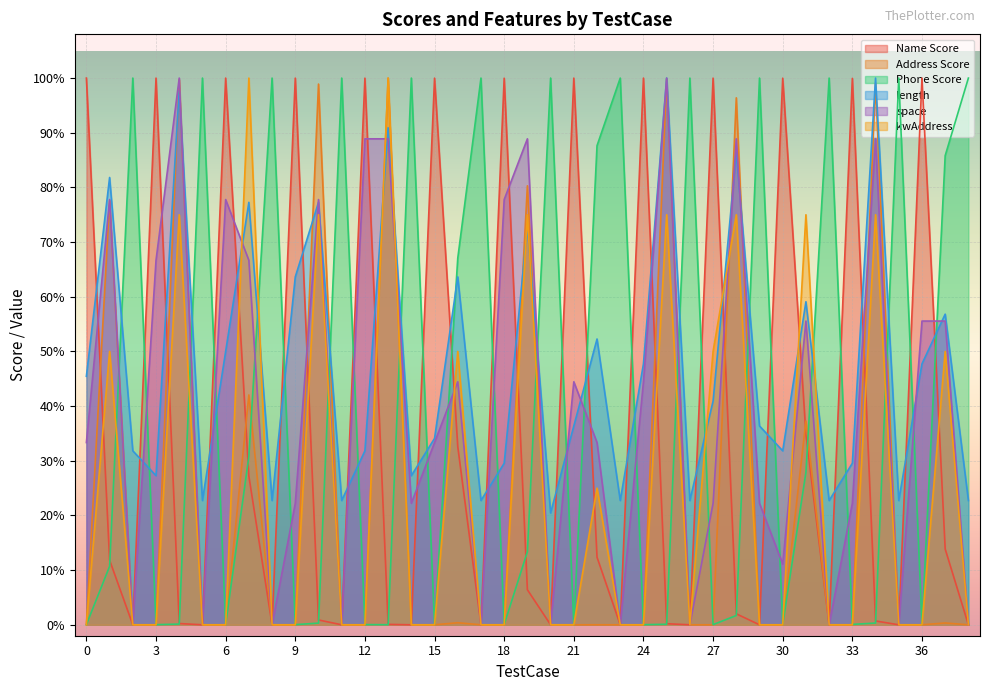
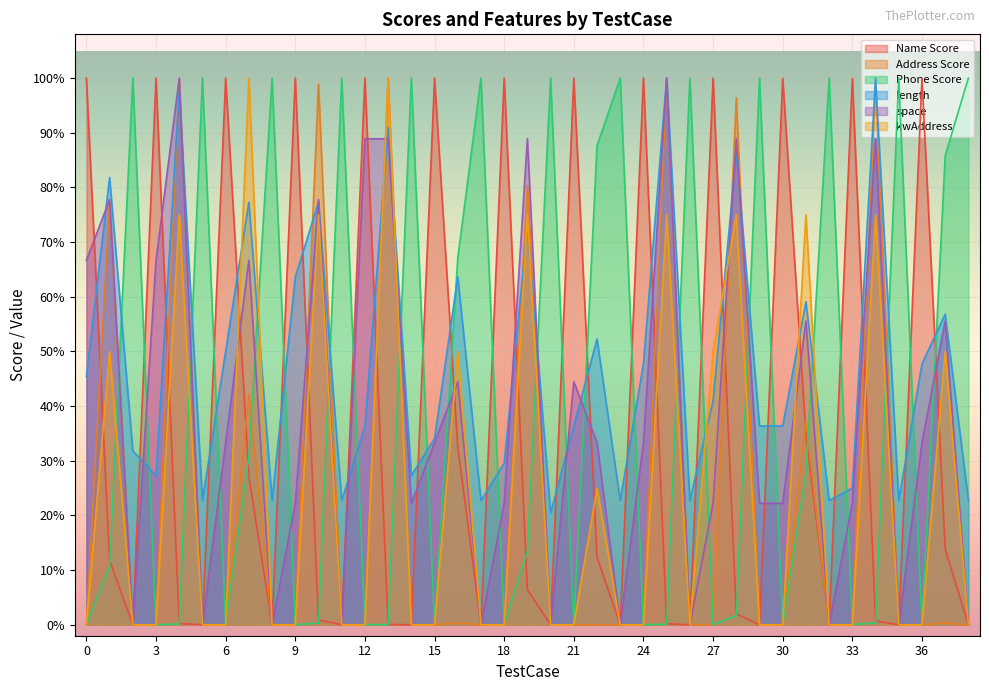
space, 0: 33% -> 67%
space, 6: 78% -> 33%
length, 12: 32% -> 36%
space, 18: 78% -> 22%
space, 24: 44% -> 33%
length, 30: 32% -> 36%
space, 30: 11% -> 22%
length, 33: 30% -> 25%
space, 36: 56% -> 33%
